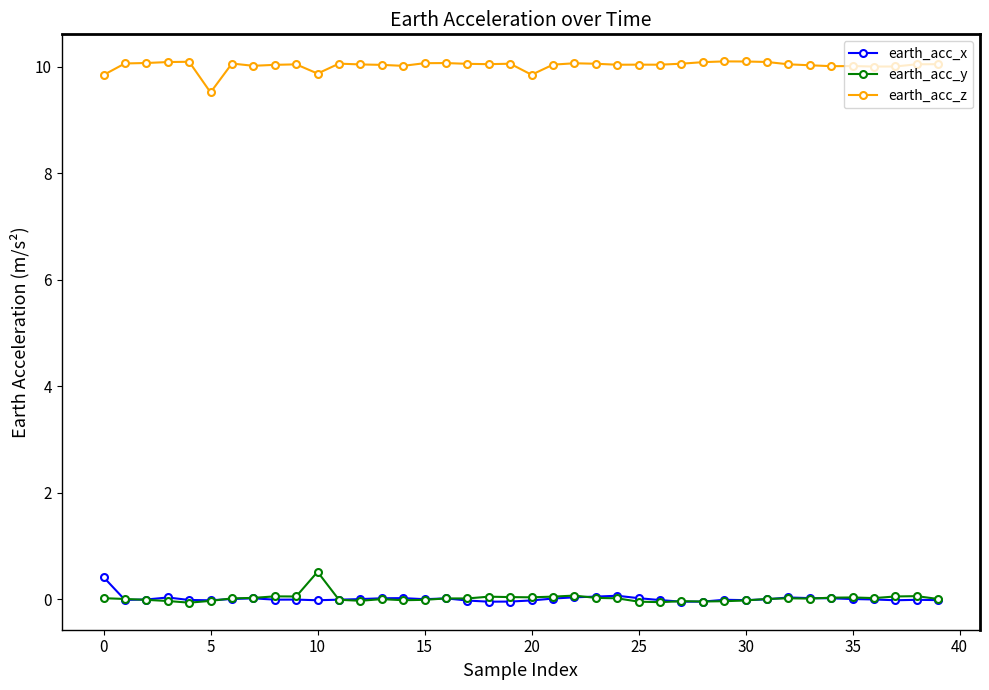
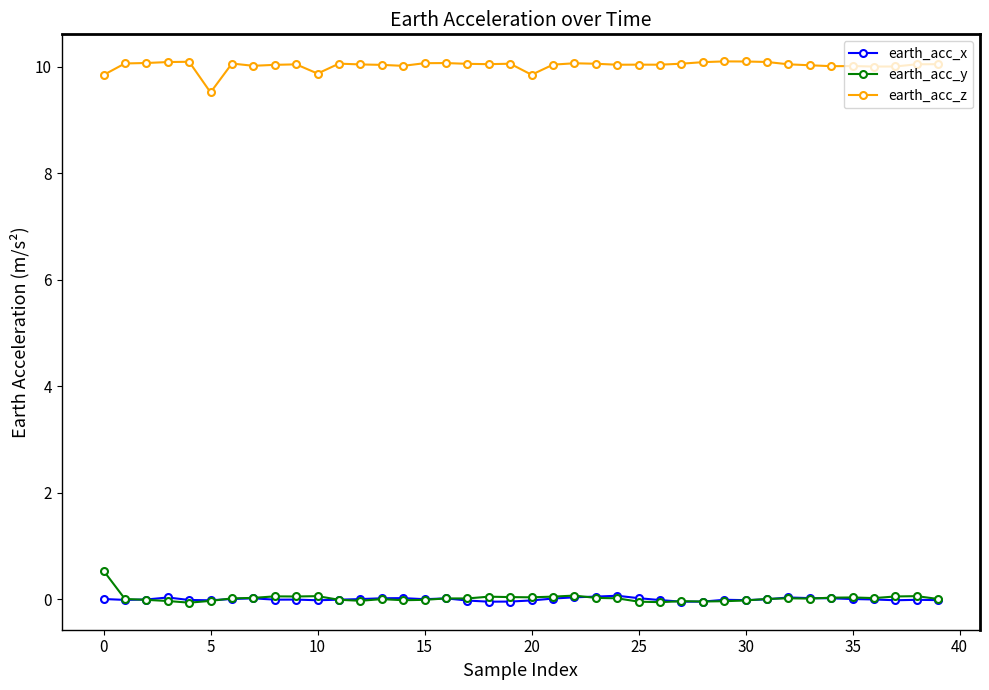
earth_acc_x, 0: 0.4 -> 0.0
earth_acc_y, 0: 0.0 -> 0.5
earth_acc_y, 10: 0.5 -> 0.1
